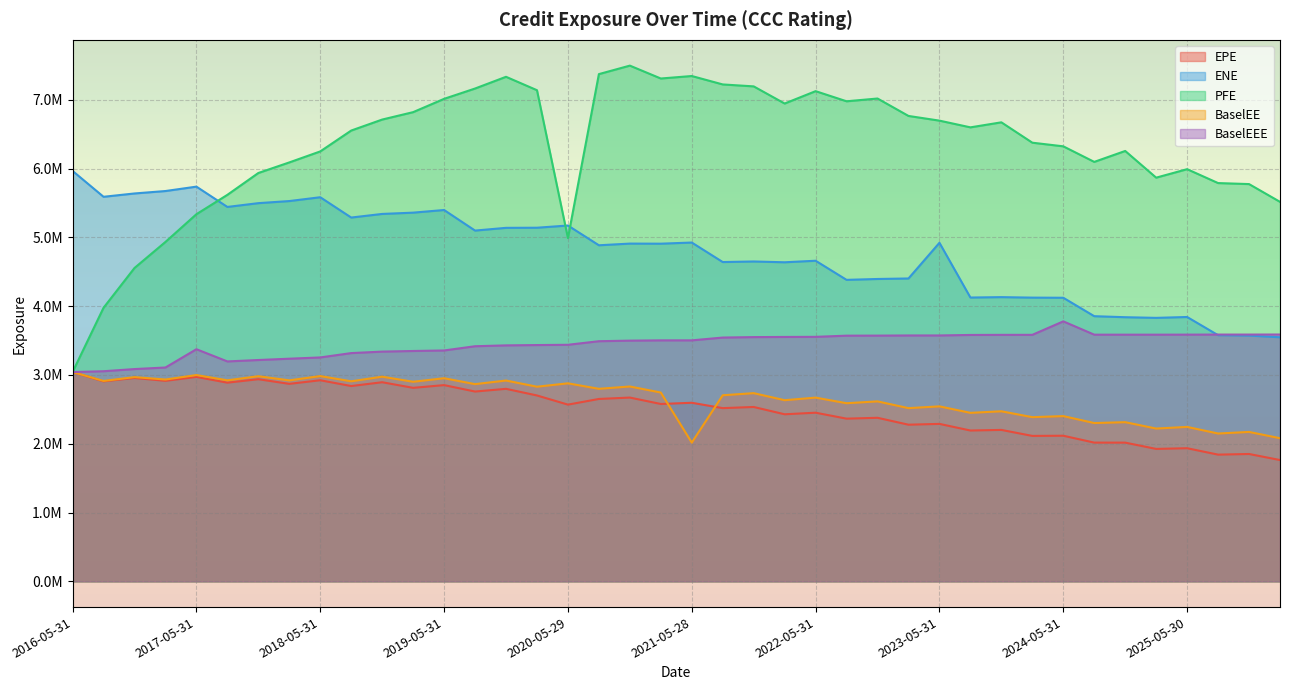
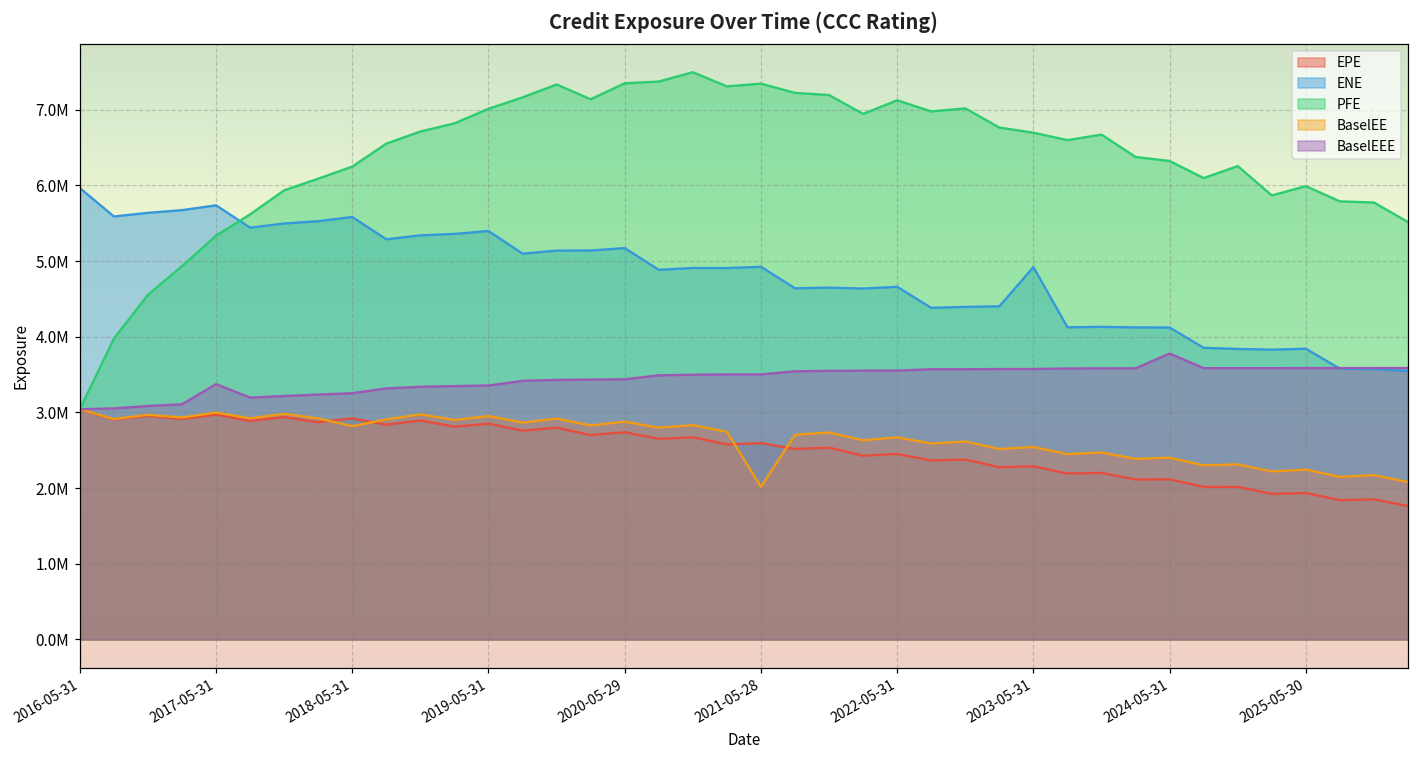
BaselEE, 2018-05-31: 3000000 -> 2800000
EPE, 2020-05-29: 2600000 -> 2700000
PFE, 2020-05-29: 5000000 -> 7300000
